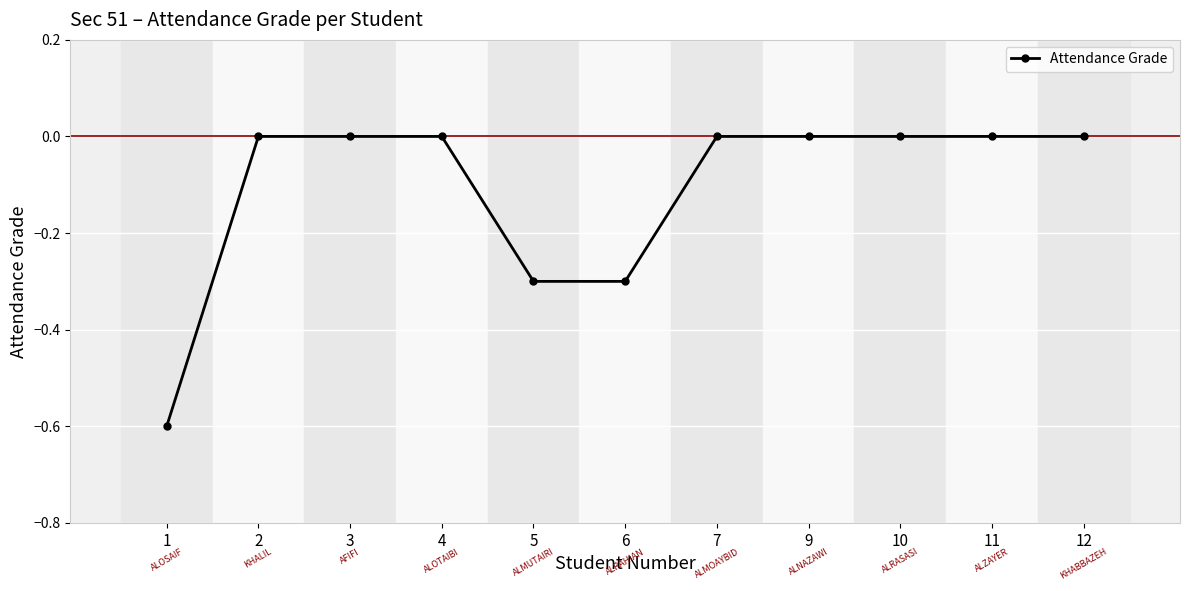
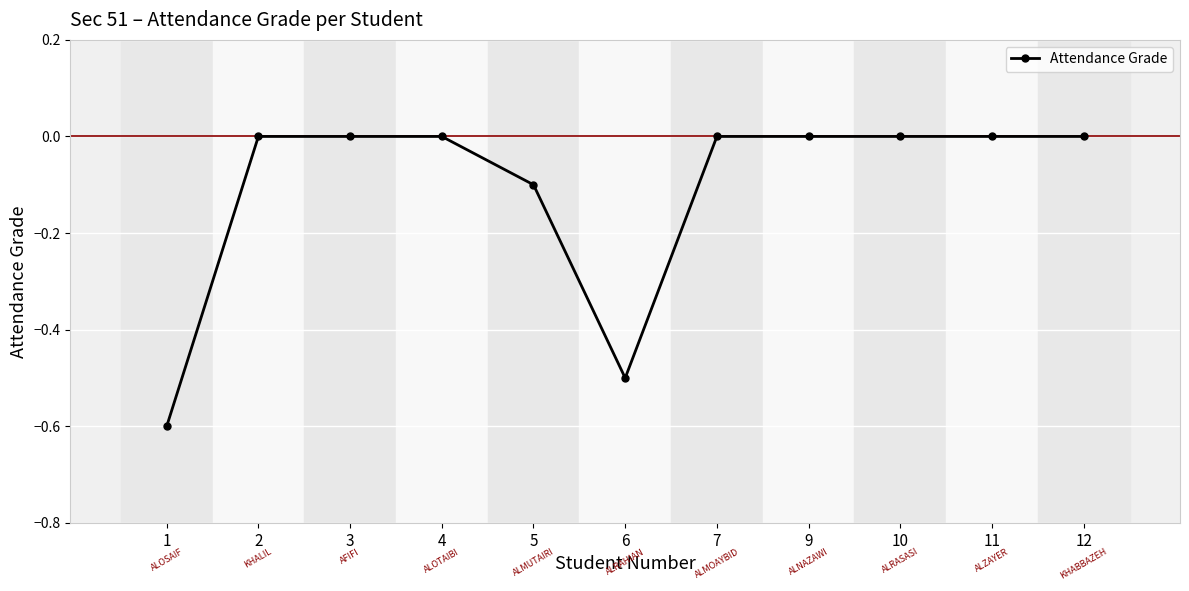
5: -0.3 -> -0.1
6: -0.3 -> -0.5
